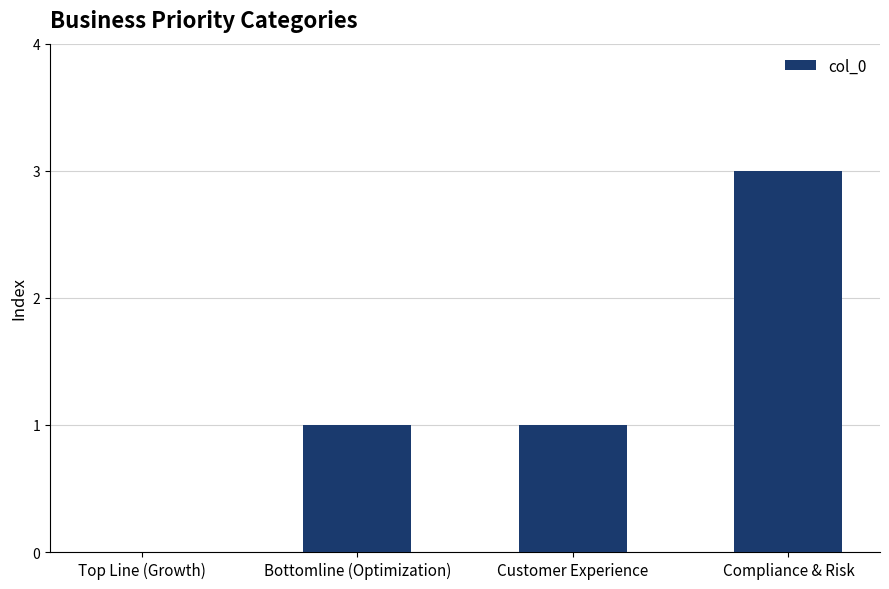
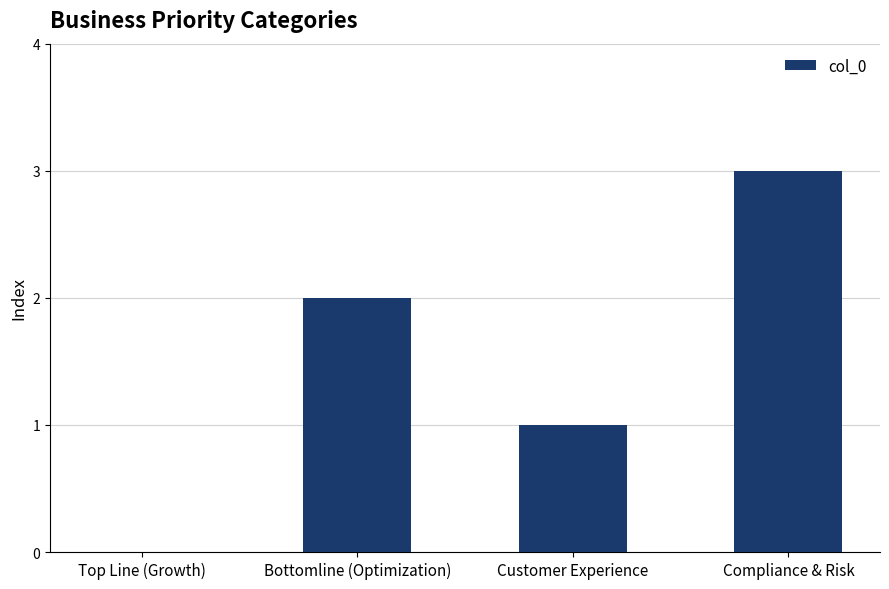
Bottomline (Optimization): 1 -> 2
